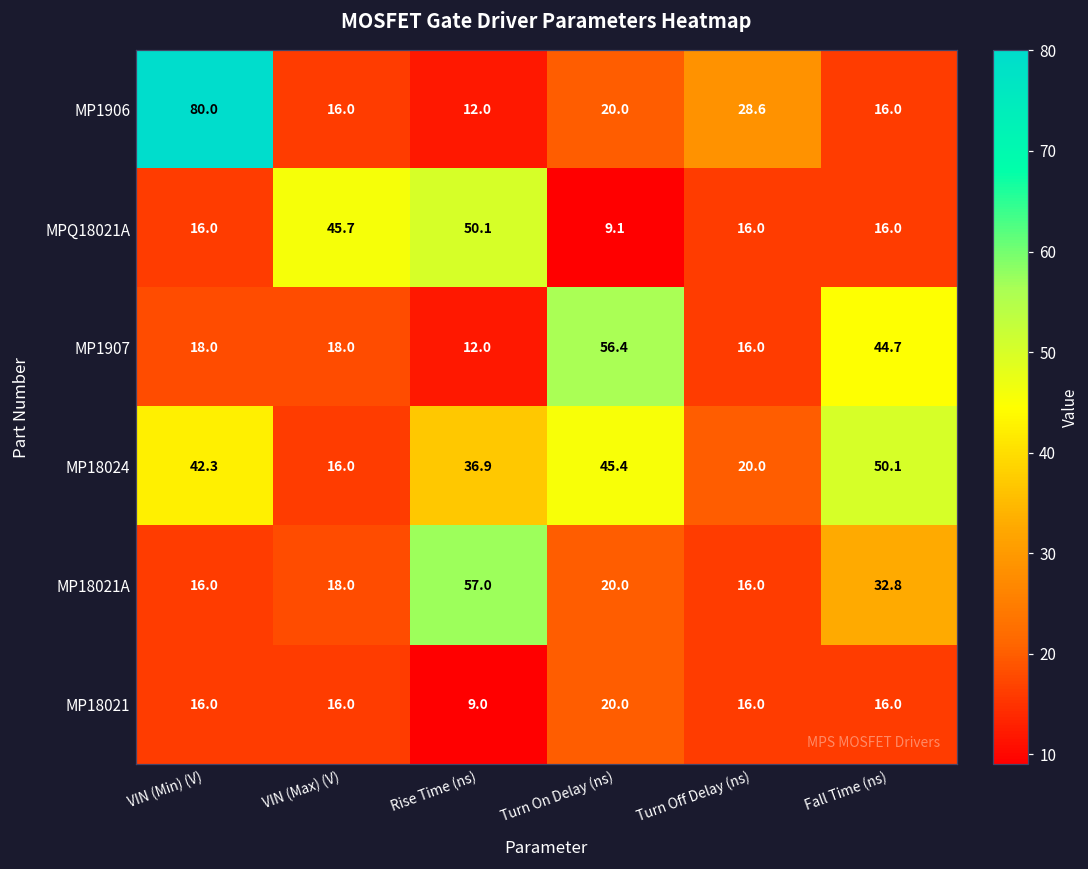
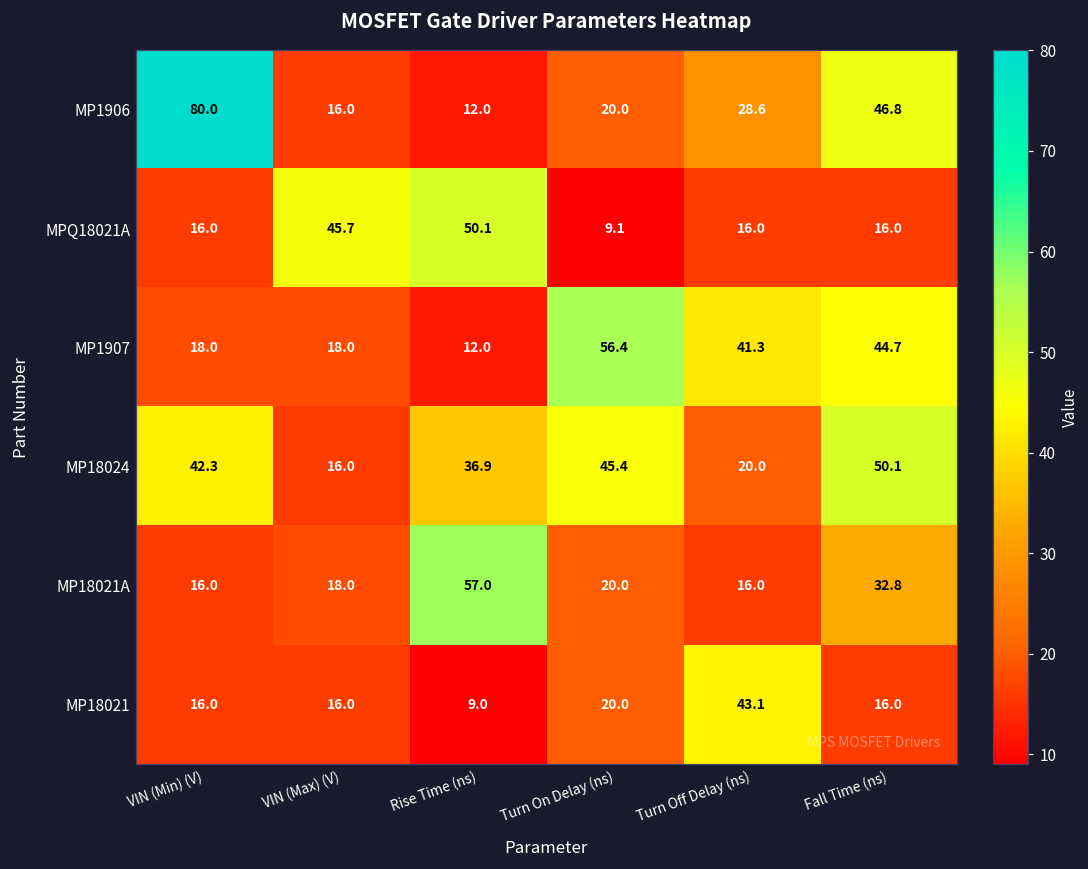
MP1906, Fall Time (ns): 16.0 -> 46.8
MP1907, Turn Off Delay (ns): 16.0 -> 41.3
MP18021, Turn Off Delay (ns): 16.0 -> 43.1
